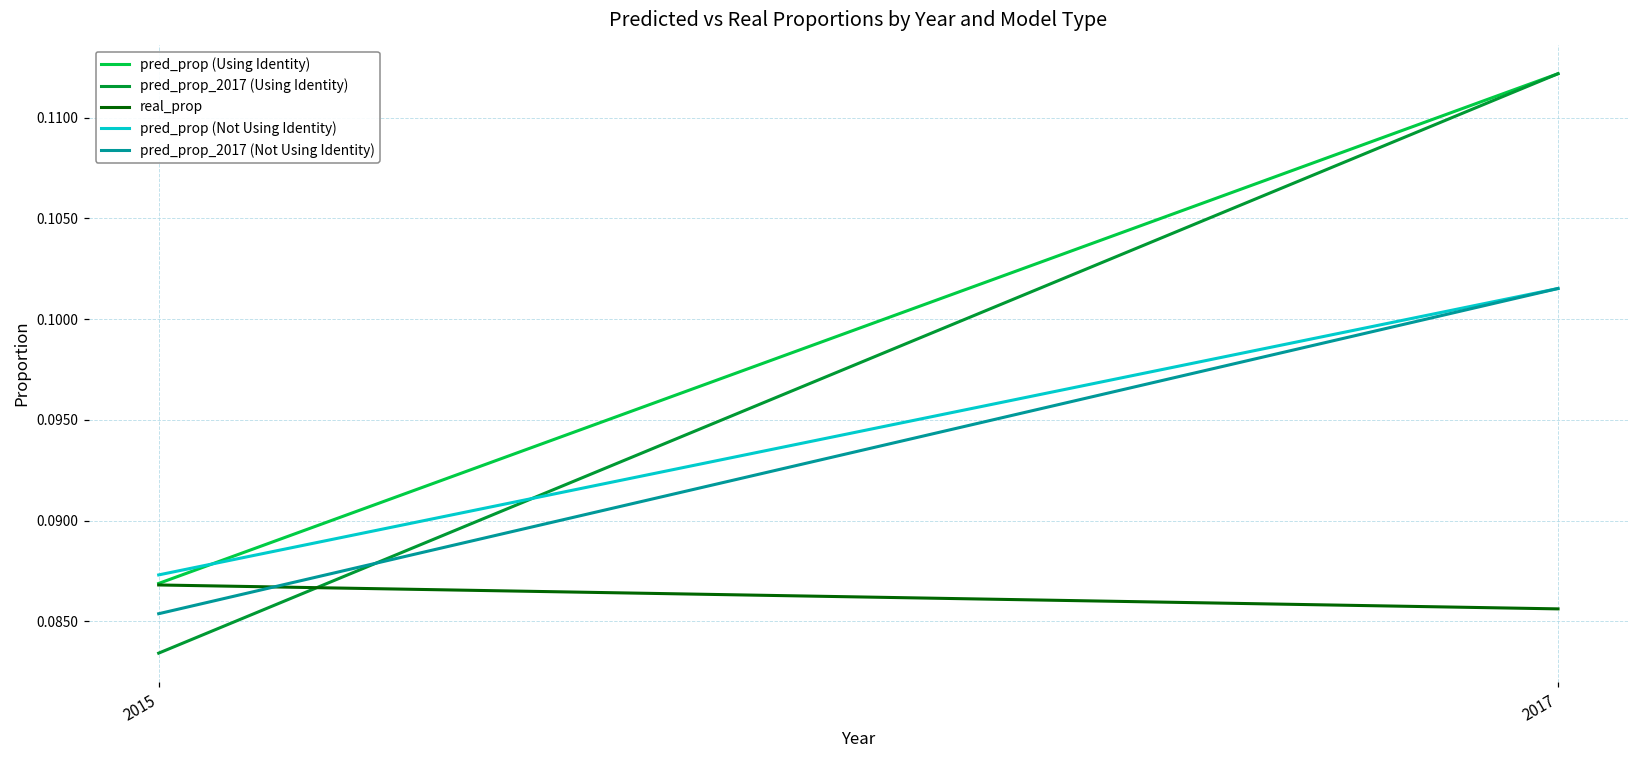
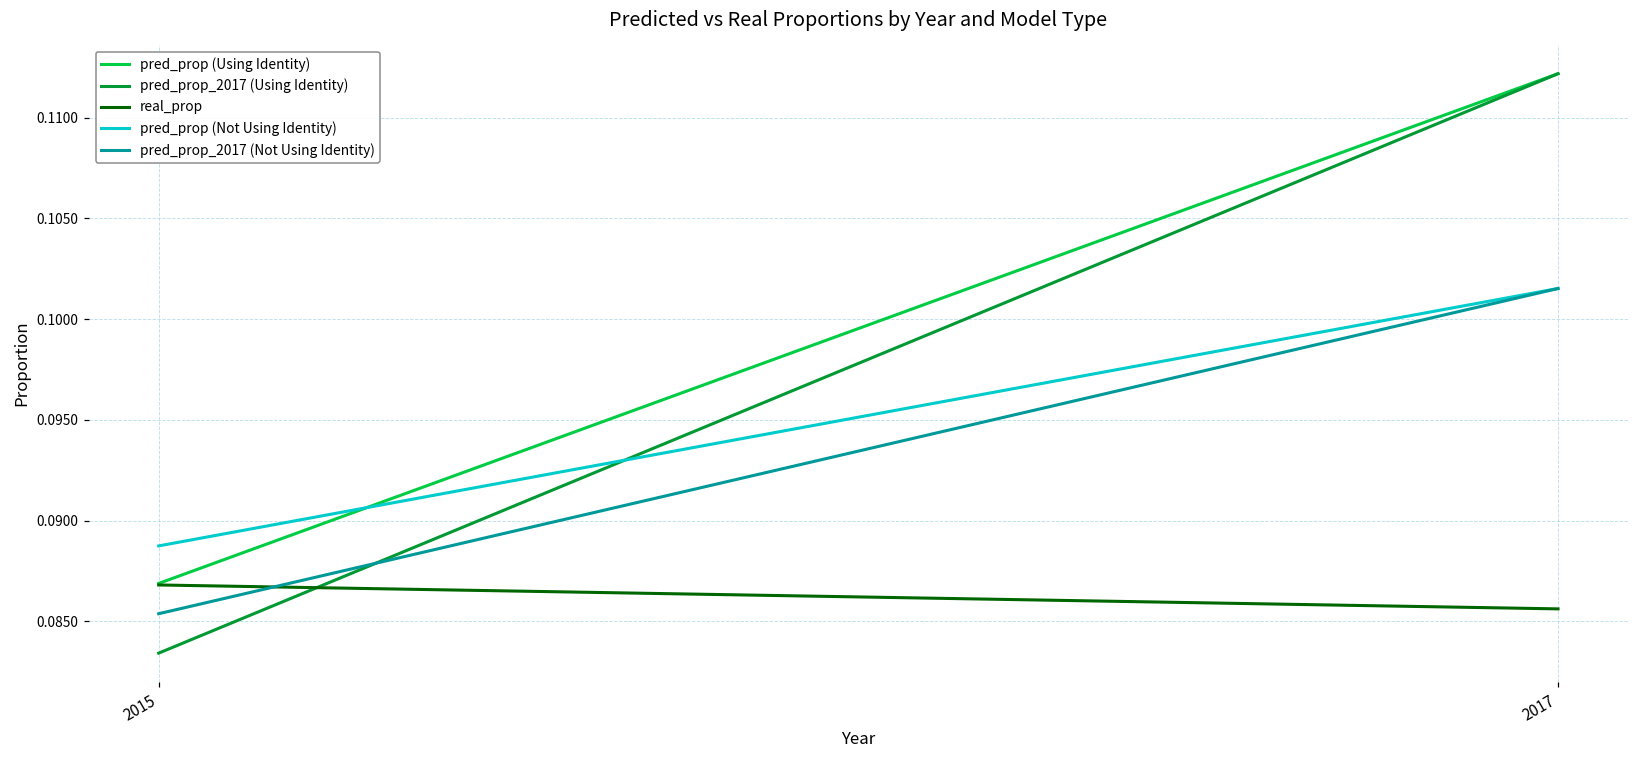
pred_prop (Not Using Identity), 2015: 0.0873 -> 0.0887
